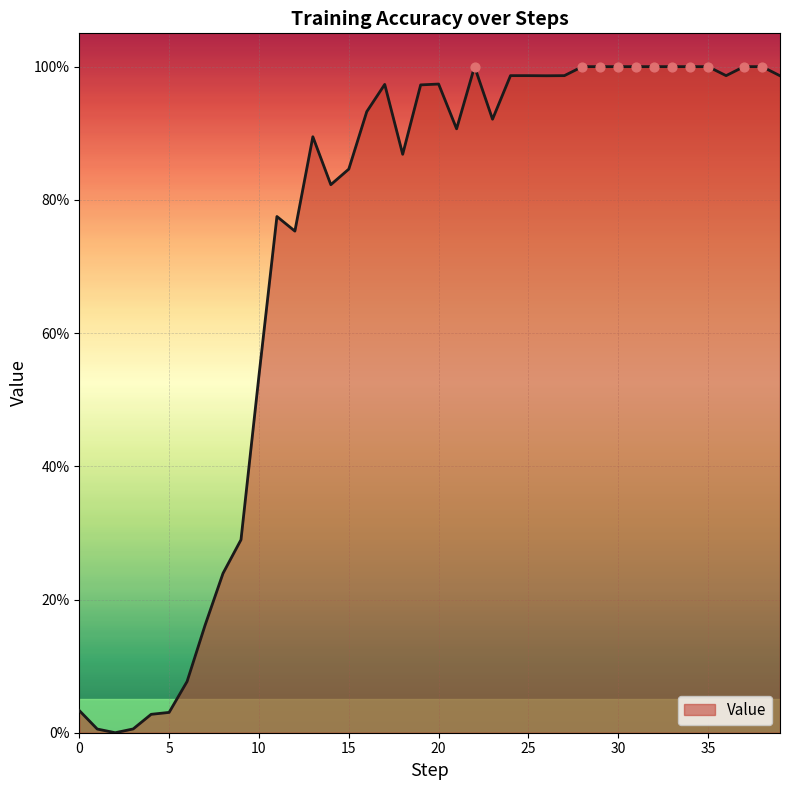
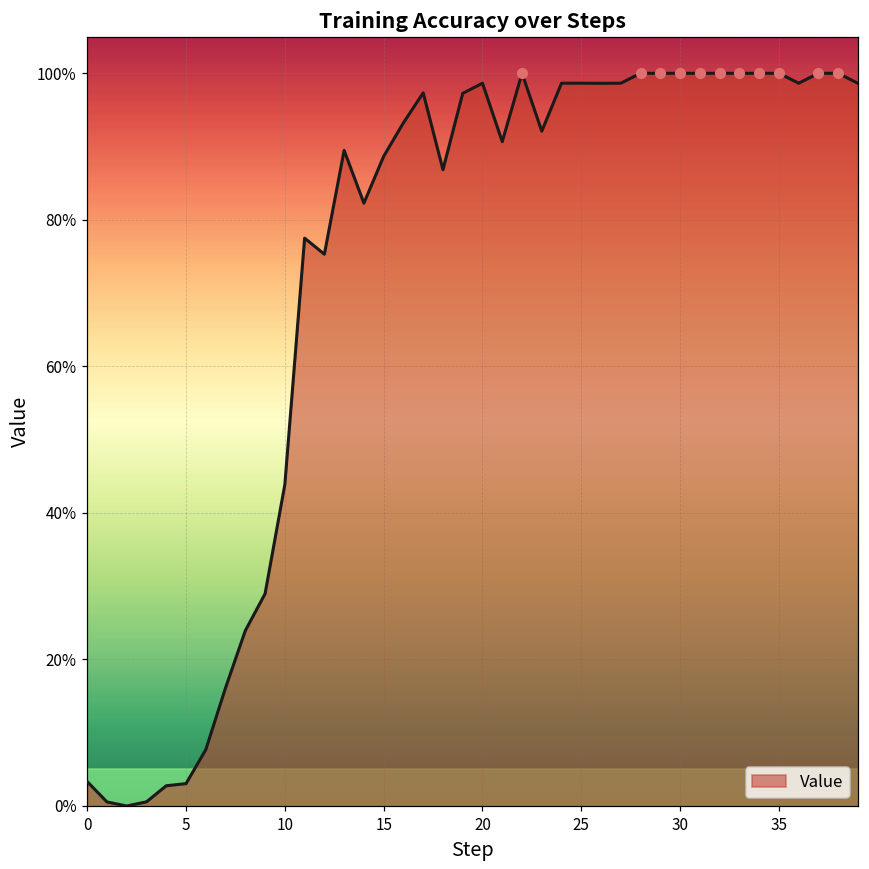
Value, 10: 54% -> 44%
Value, 15: 85% -> 89%
Value, 20: 97% -> 99%
